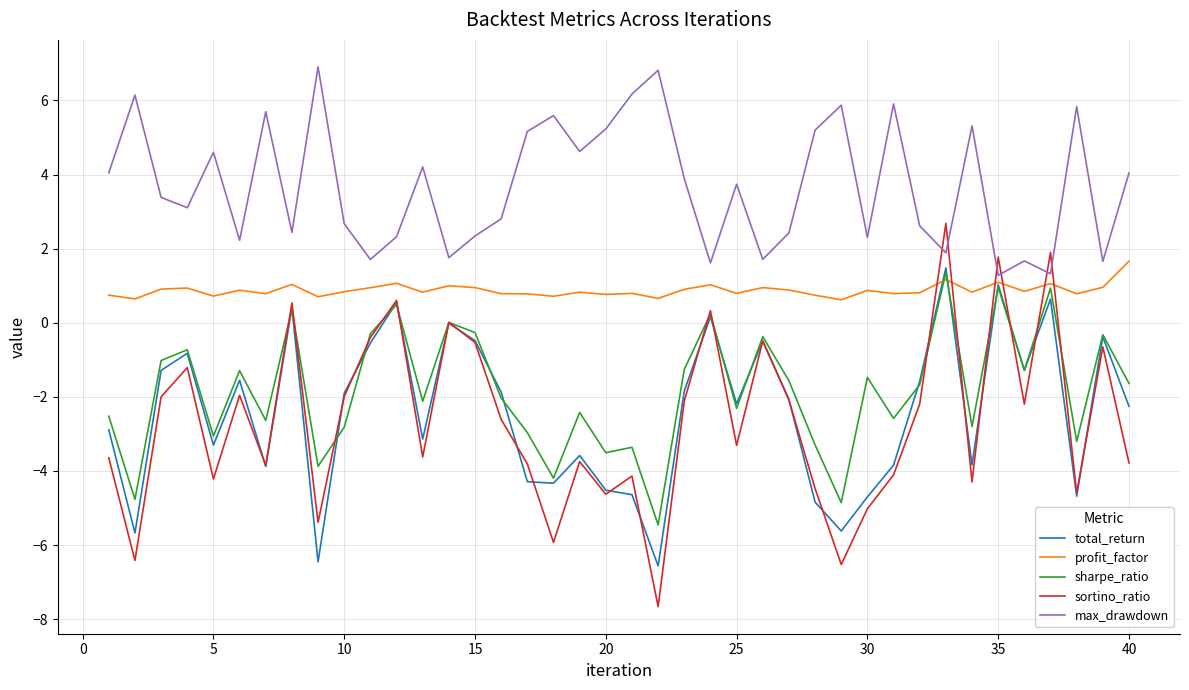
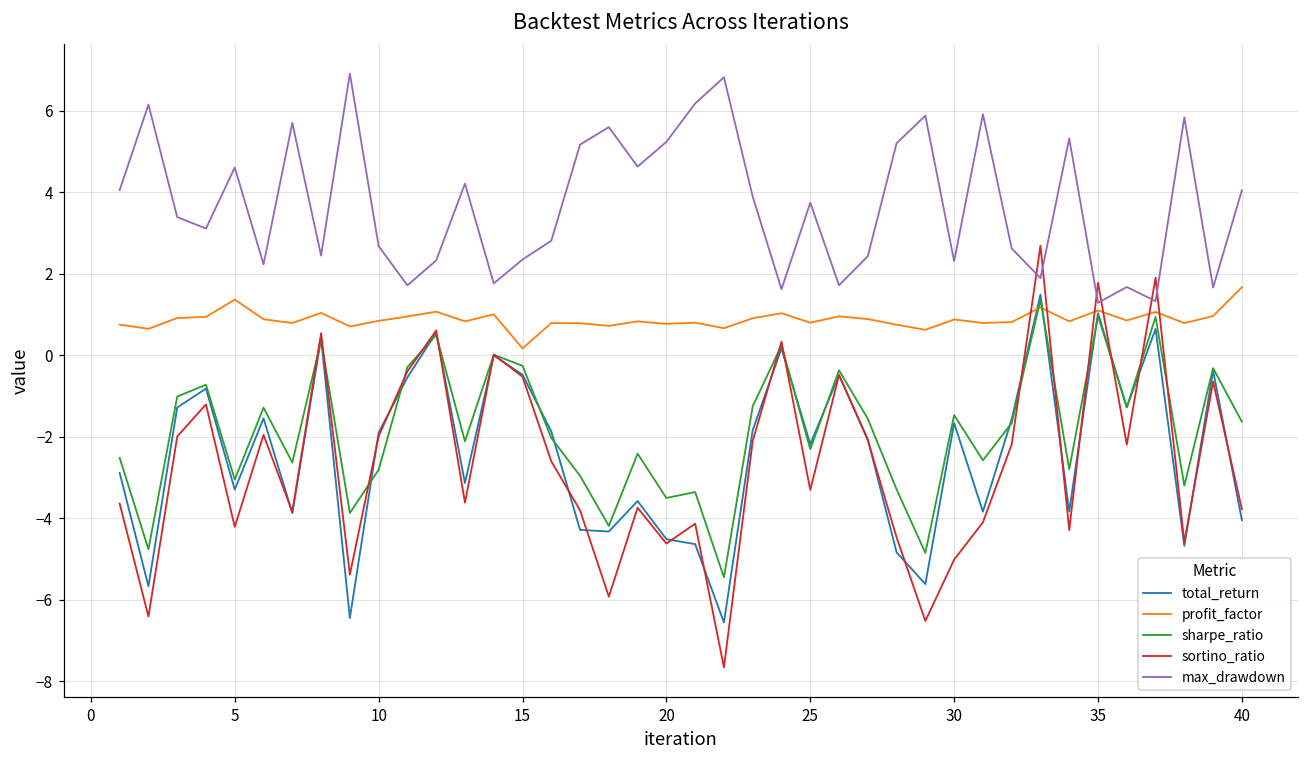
profit_factor, 5: 0.7 -> 1.4
profit_factor, 15: 0.9 -> 0.2
total_return, 30: -4.7 -> -1.7
total_return, 40: -2.3 -> -4.1
